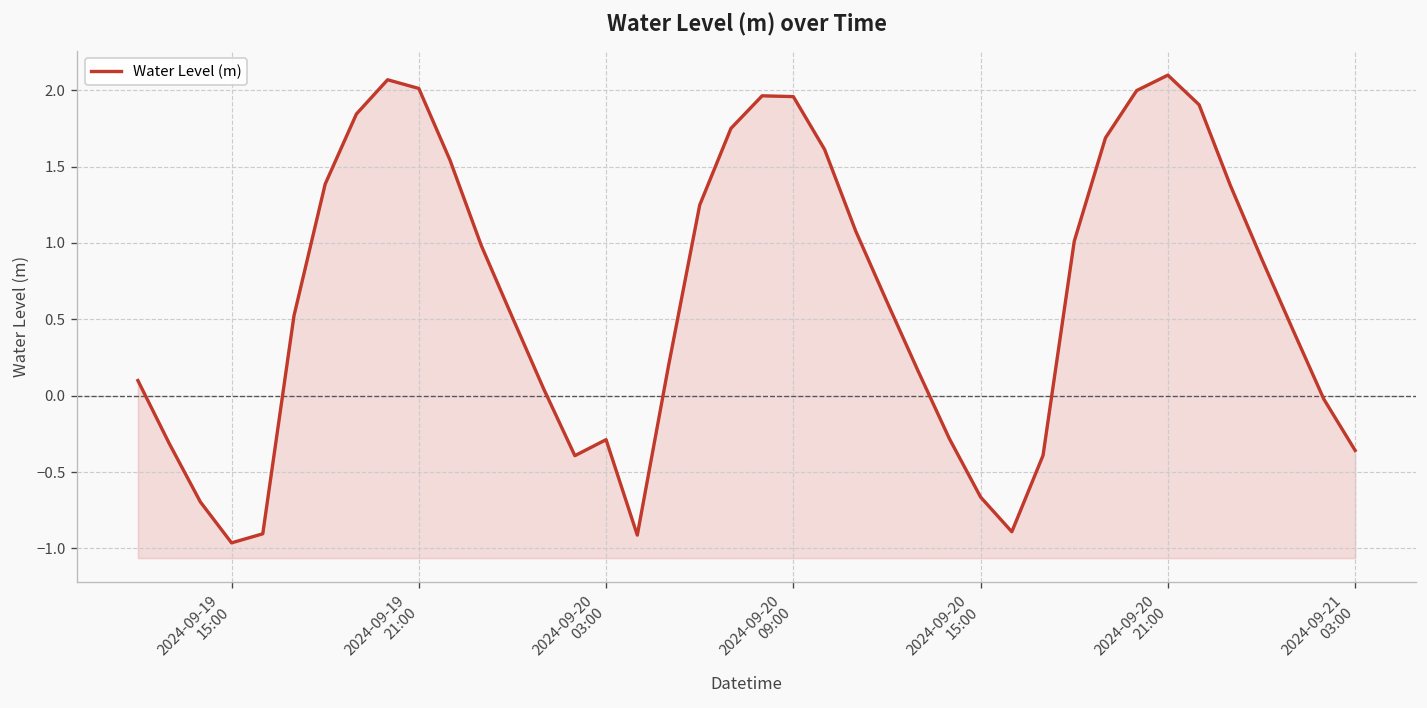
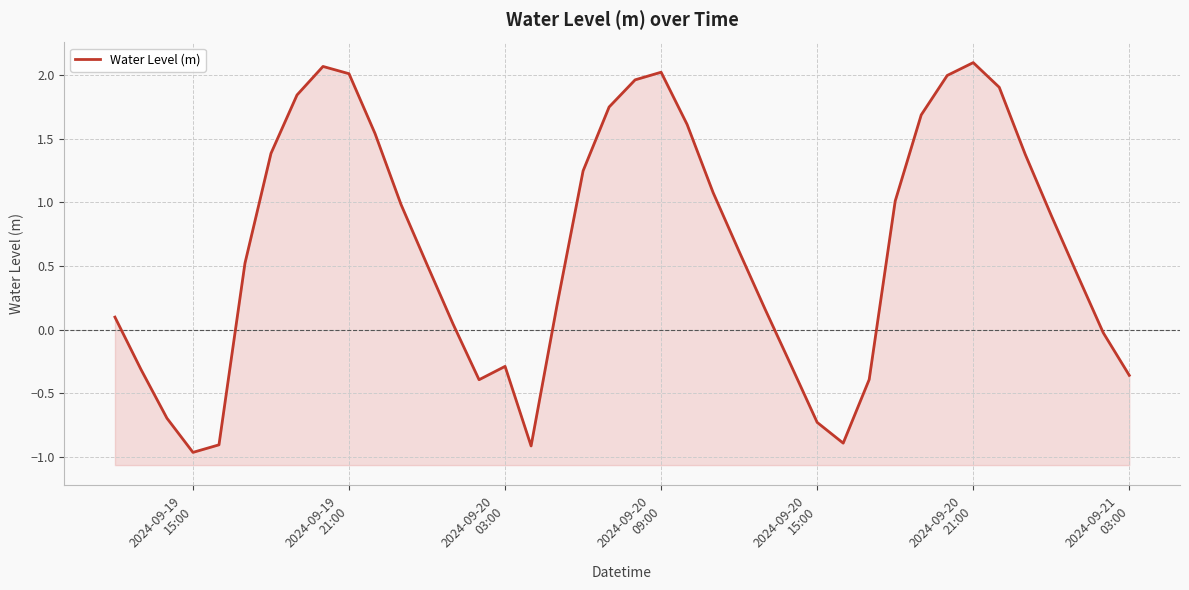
2024-09-20 09:00: 1.96 -> 2.02
2024-09-20 15:00: -0.66 -> -0.73
